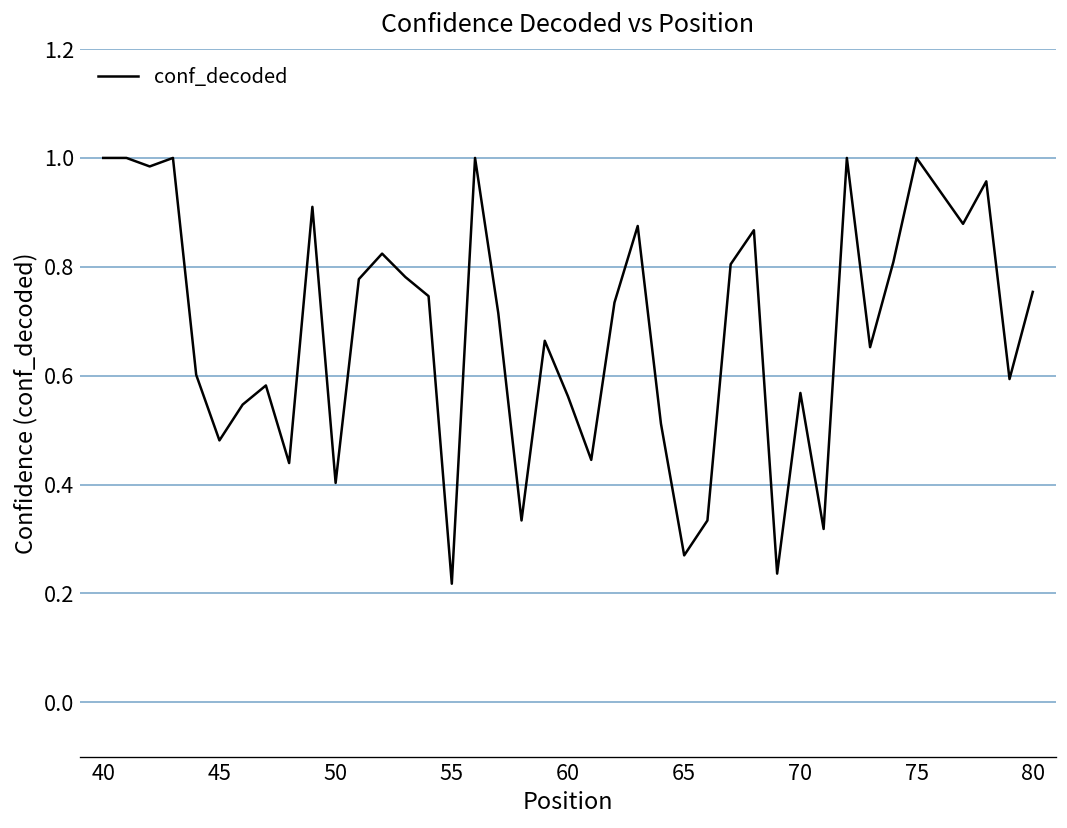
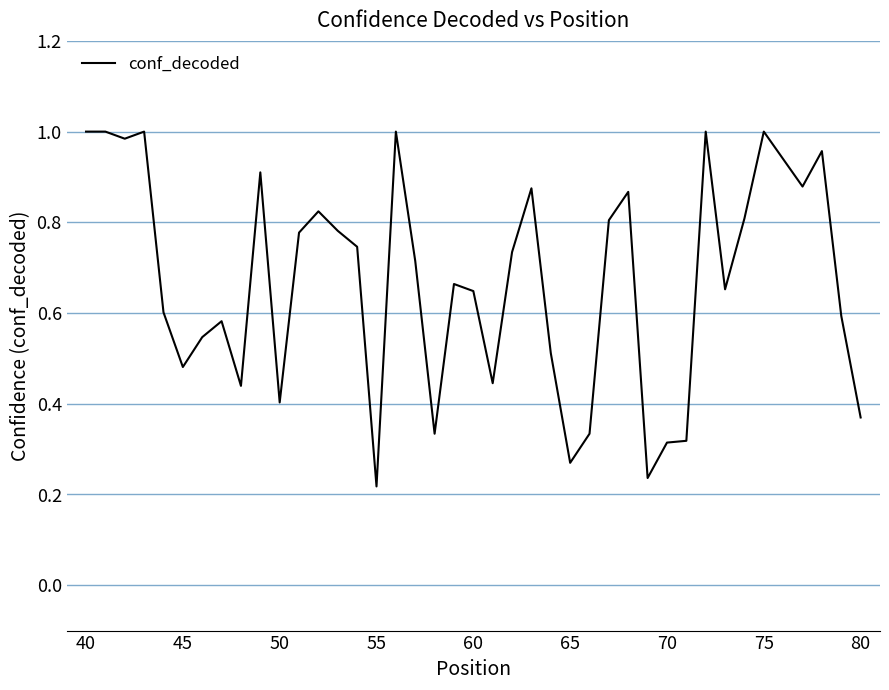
60: 0.56 -> 0.65
70: 0.57 -> 0.31
80: 0.75 -> 0.37
